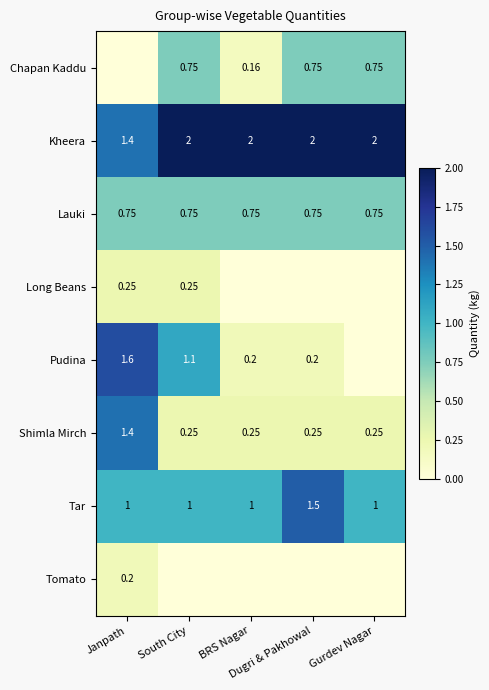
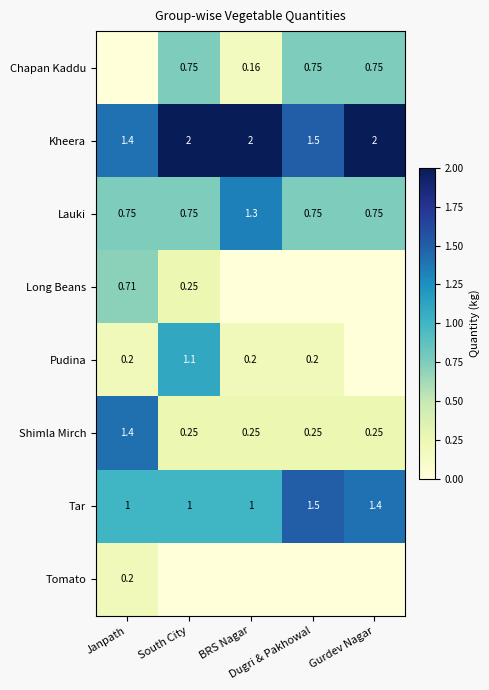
Kheera, Dugri & Pakhowal: 2 -> 1.5
Lauki, BRS Nagar: 0.75 -> 1.3
Long Beans, Janpath: 0.25 -> 0.71
Pudina, Janpath: 1.6 -> 0.2
Tar, Gurdev Nagar: 1 -> 1.4
